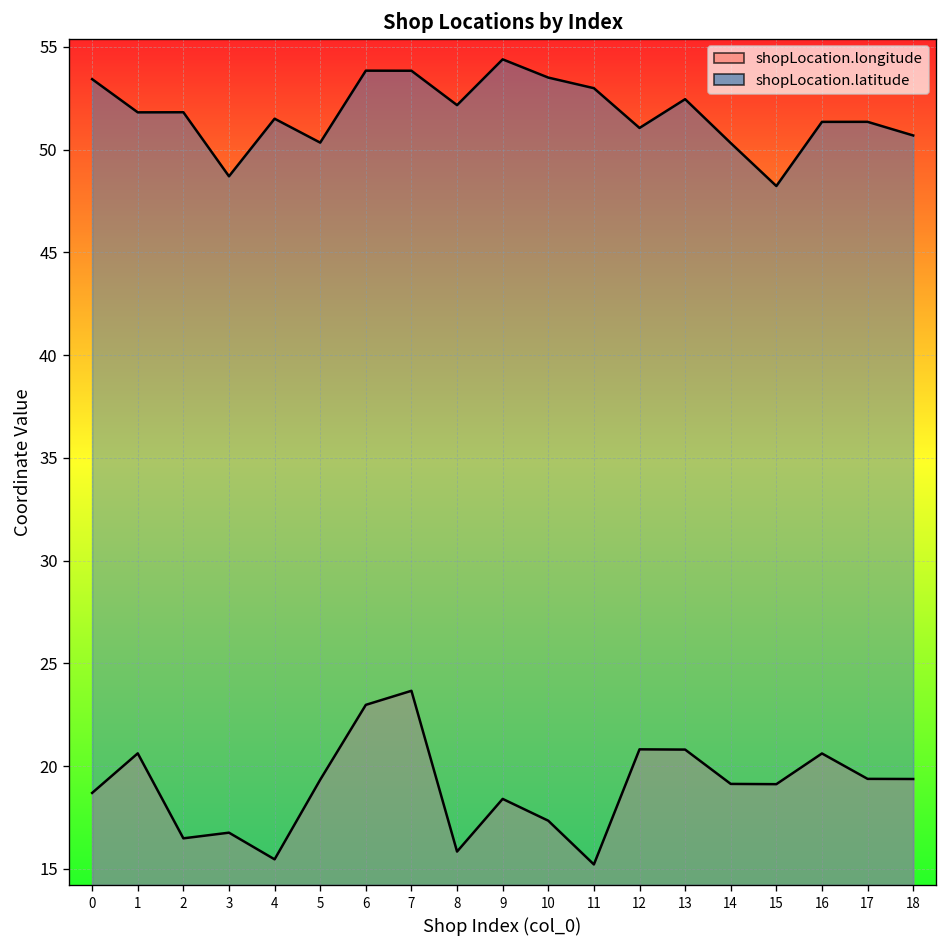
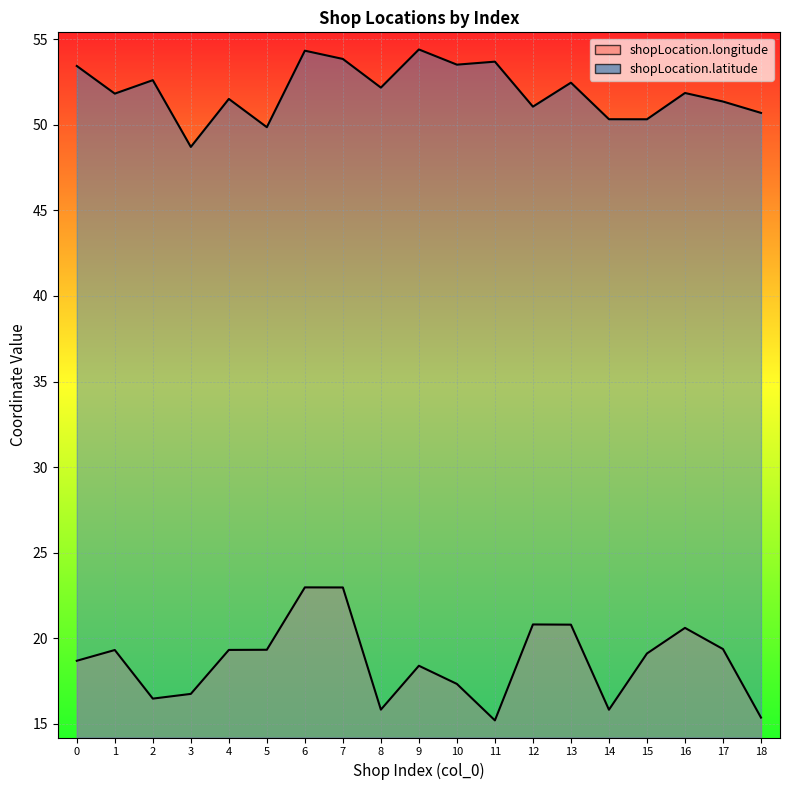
shopLocation.longitude, 1: 20.6 -> 19.3
shopLocation.latitude, 2: 51.8 -> 52.6
shopLocation.longitude, 4: 15.5 -> 19.3
shopLocation.latitude, 5: 50.3 -> 49.9
shopLocation.latitude, 6: 53.8 -> 54.3
shopLocation.longitude, 7: 23.7 -> 23.0
shopLocation.latitude, 11: 53.0 -> 53.7
shopLocation.longitude, 14: 19.1 -> 15.8
shopLocation.latitude, 15: 48.2 -> 50.3
shopLocation.latitude, 16: 51.4 -> 51.9
shopLocation.longitude, 18: 19.4 -> 15.4
